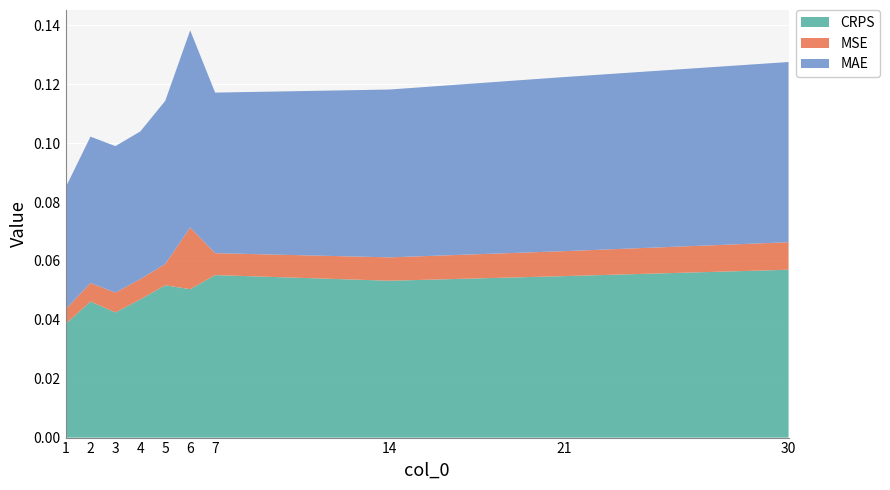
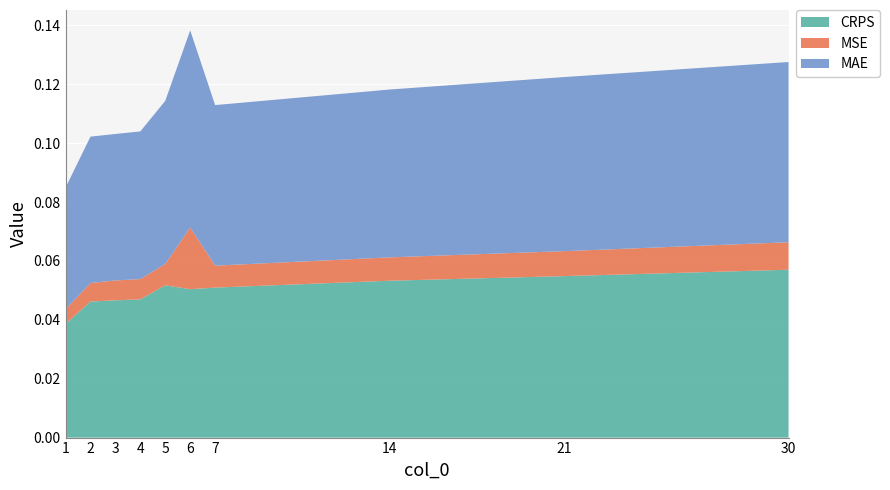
CRPS, 3: 0.043 -> 0.047
CRPS, 7: 0.055 -> 0.051
